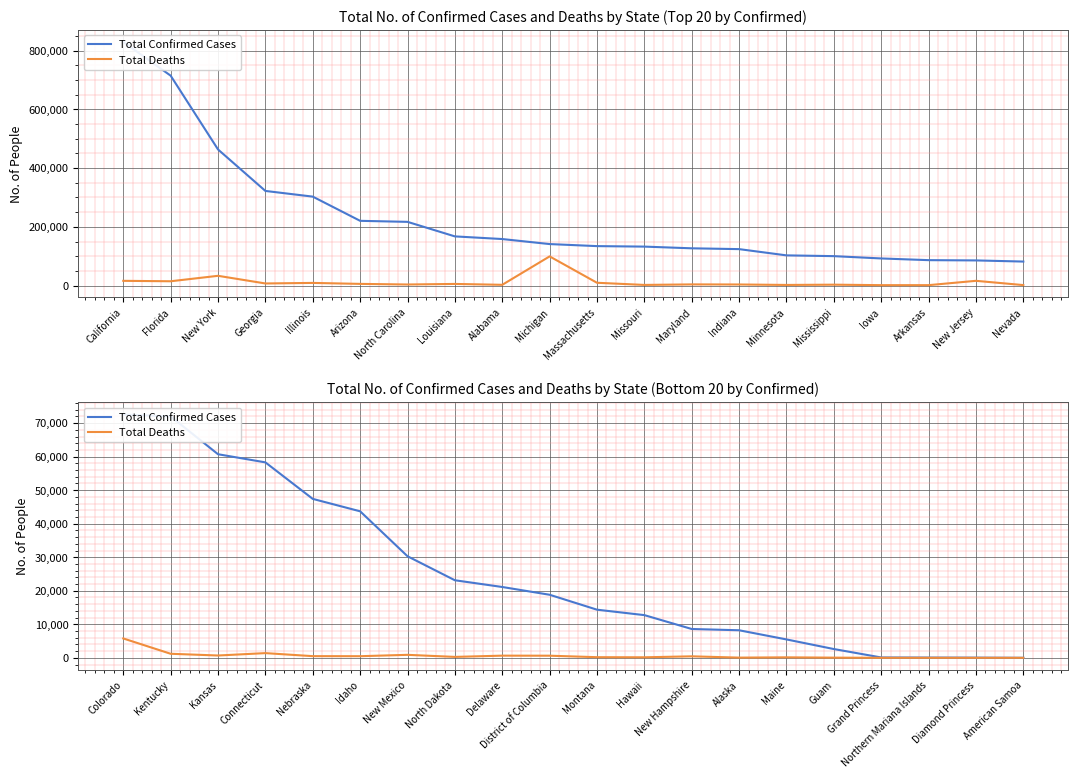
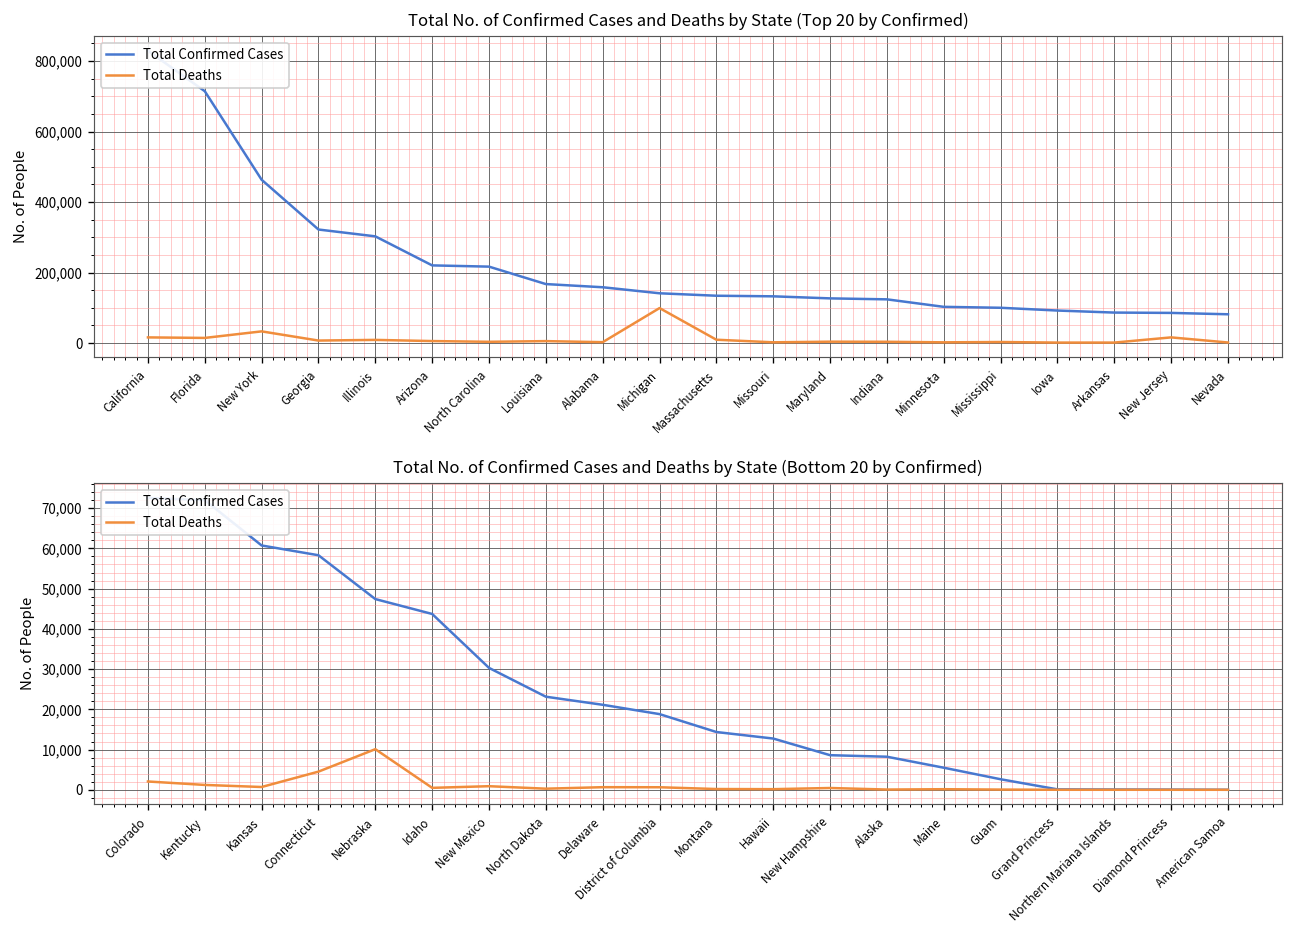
Total No. of Confirmed Cases and Deaths by State (Bottom 20 by Confirmed), Total Deaths, Colorado: 6,000 -> 2,000
Total No. of Confirmed Cases and Deaths by State (Bottom 20 by Confirmed), Total Deaths, Connecticut: 1,000 -> 5,000
Total No. of Confirmed Cases and Deaths by State (Bottom 20 by Confirmed), Total Deaths, Nebraska: 0 -> 10,000
